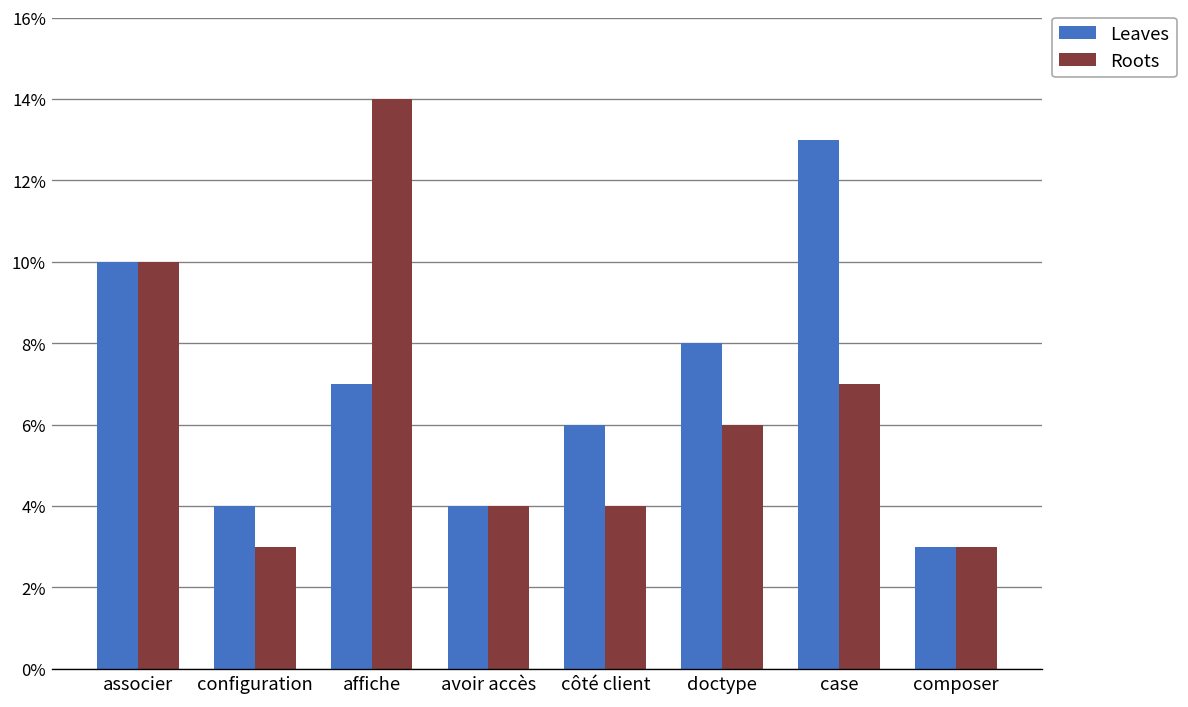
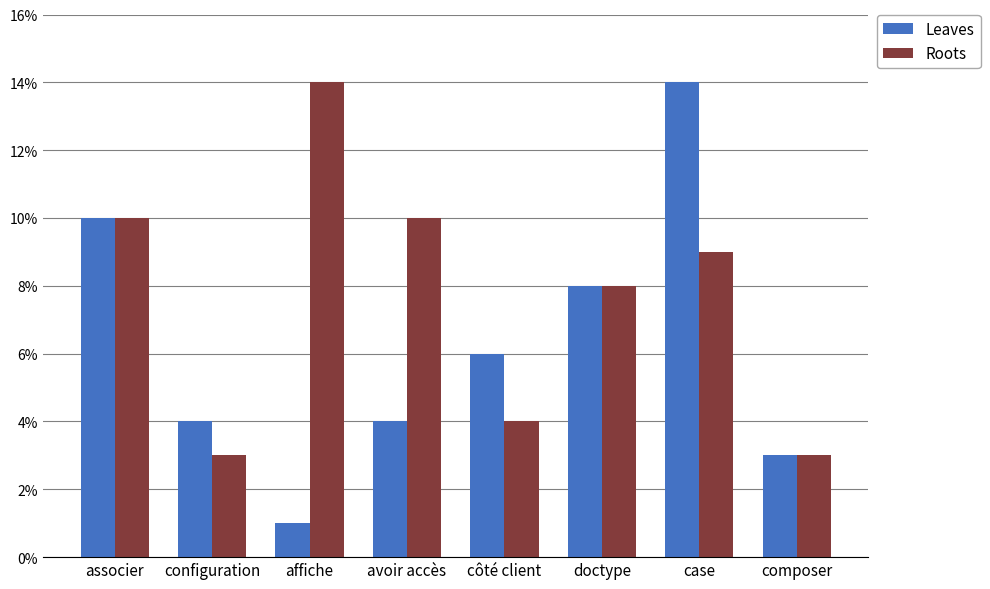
Leaves, affiche: 7% -> 1%
Roots, avoir accès: 4% -> 10%
Roots, doctype: 6% -> 8%
Leaves, case: 13% -> 14%
Roots, case: 7% -> 9%
